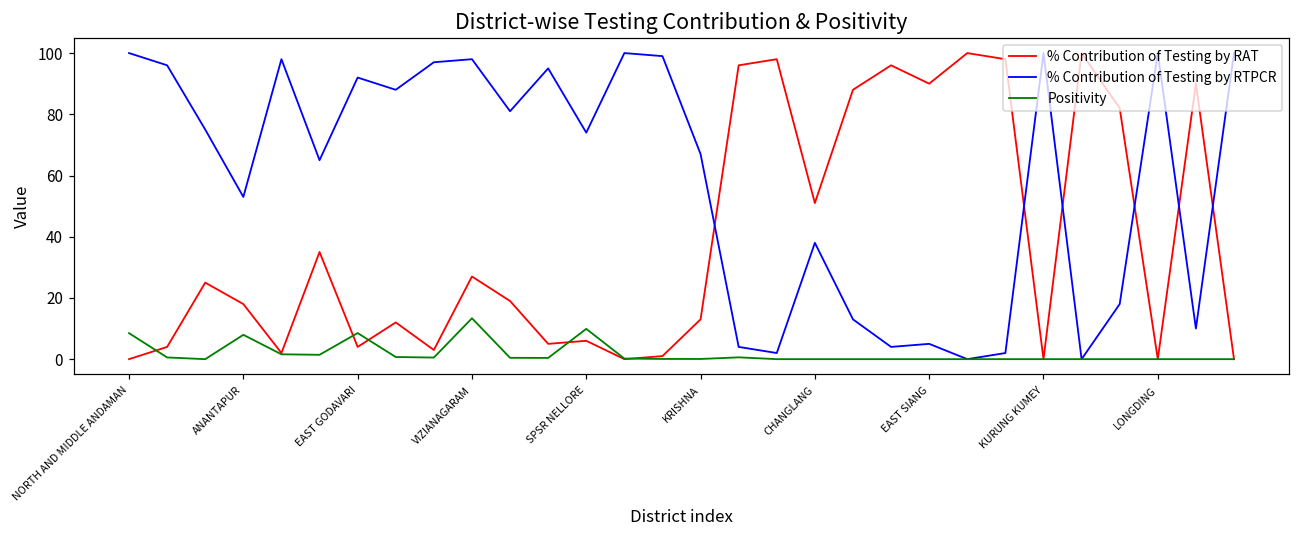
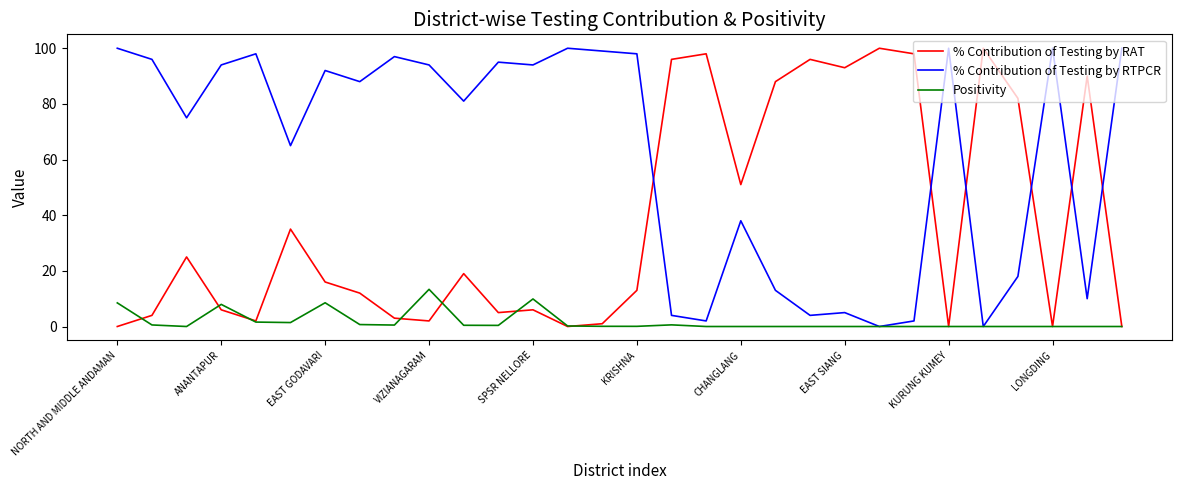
% Contribution of Testing by RAT, ANANTAPUR: 18 -> 6
% Contribution of Testing by RTPCR, ANANTAPUR: 53 -> 94
% Contribution of Testing by RAT, EAST GODAVARI: 4 -> 16
% Contribution of Testing by RAT, VIZIANAGARAM: 27 -> 2
% Contribution of Testing by RTPCR, VIZIANAGARAM: 98 -> 94
% Contribution of Testing by RTPCR, SPSR NELLORE: 74 -> 94
% Contribution of Testing by RTPCR, KRISHNA: 67 -> 98
% Contribution of Testing by RAT, EAST SIANG: 90 -> 93
